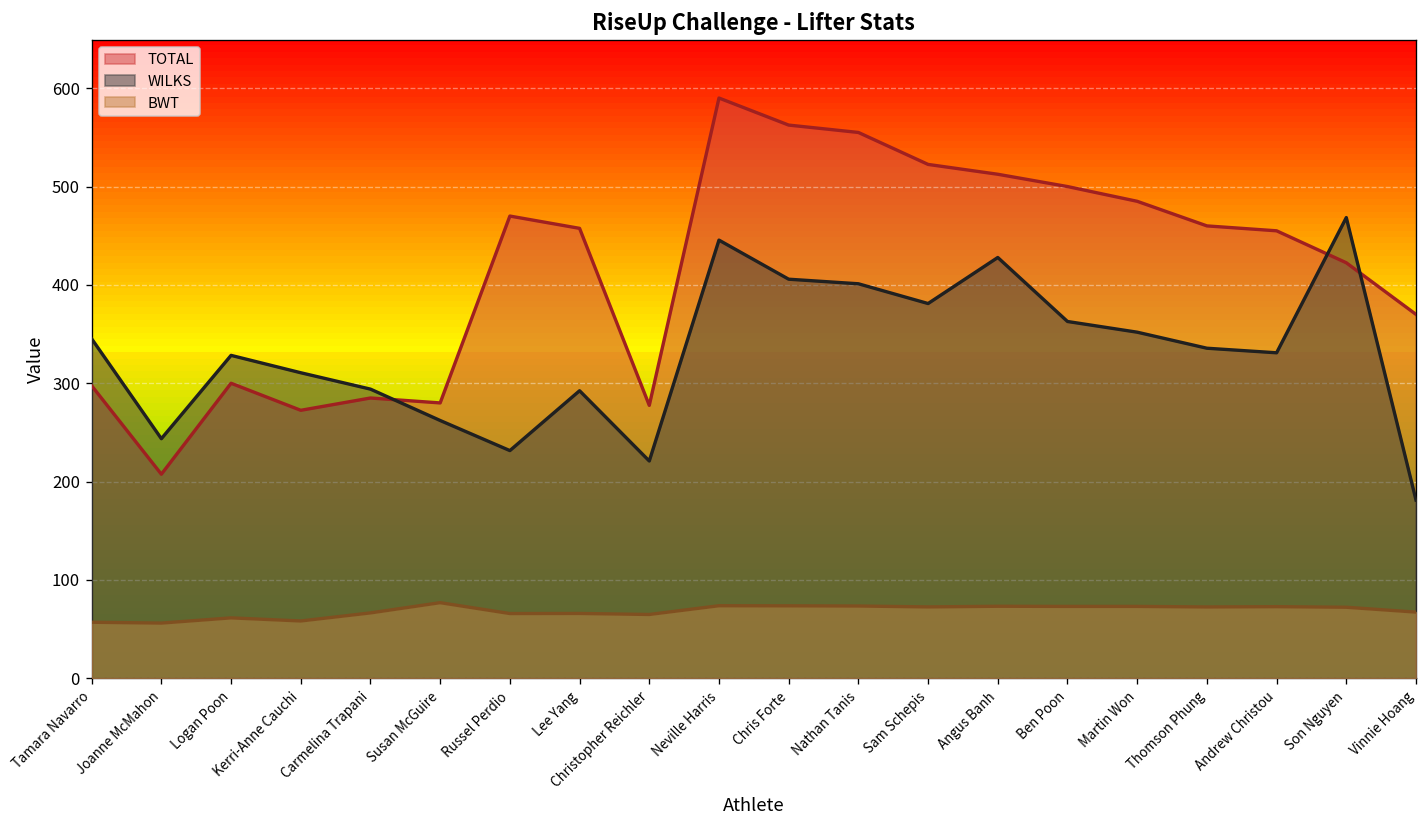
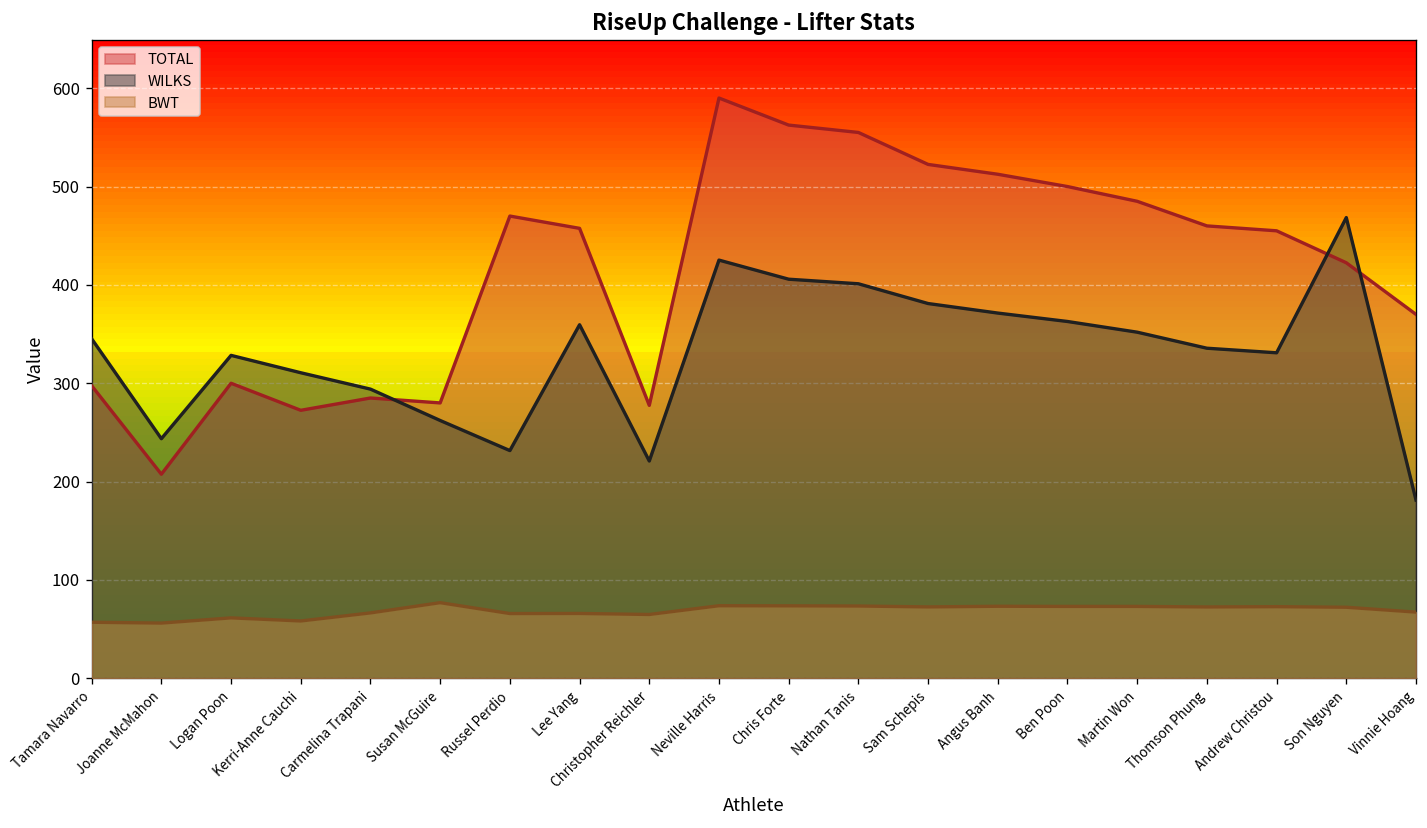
WILKS, Lee Yang: 290 -> 360
WILKS, Neville Harris: 450 -> 430
WILKS, Angus Banh: 430 -> 370
